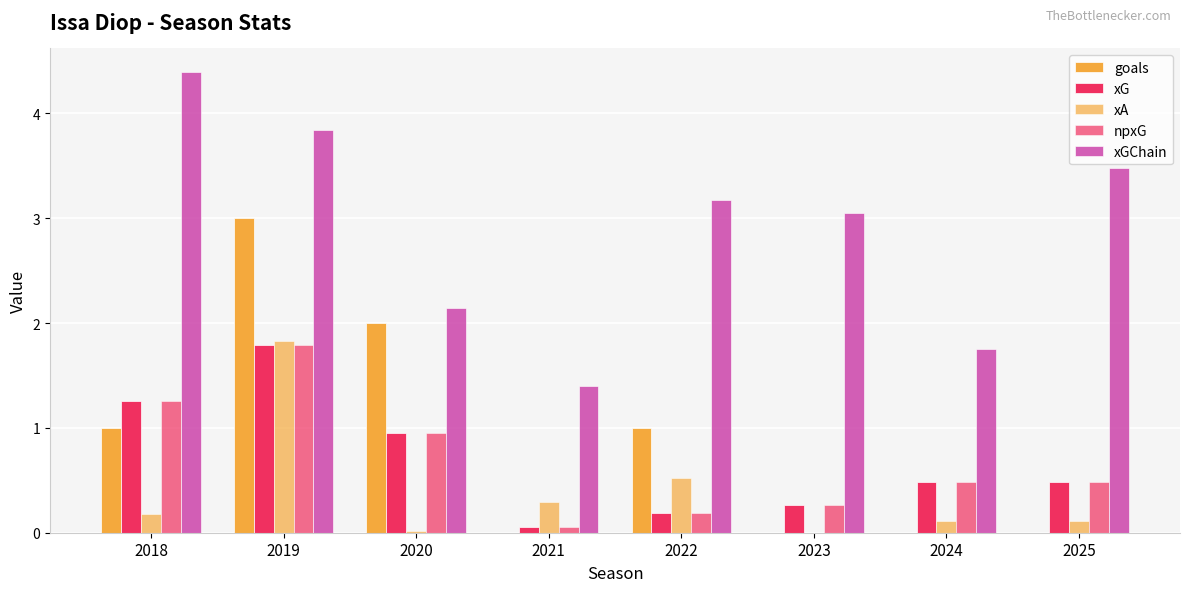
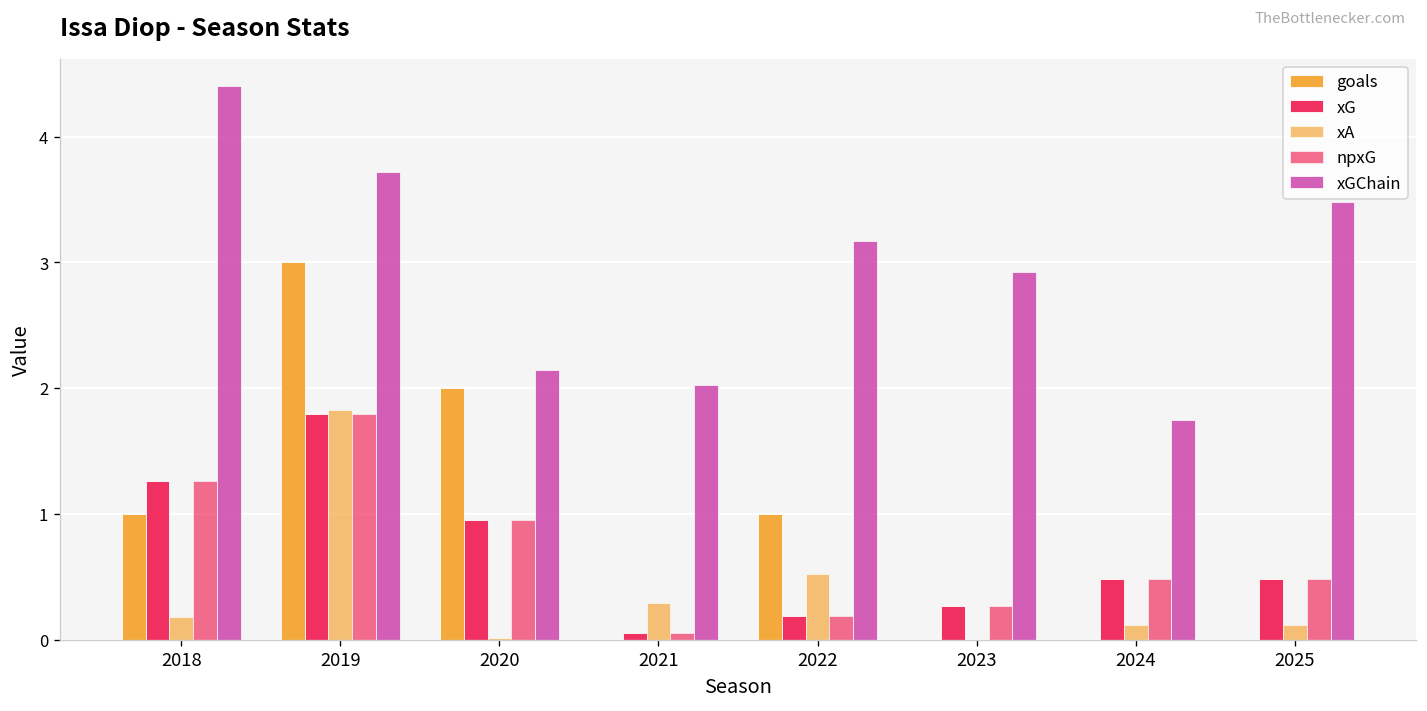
xGChain, 2019: 3.84 -> 3.72
xGChain, 2021: 1.40 -> 2.03
xGChain, 2023: 3.05 -> 2.92
